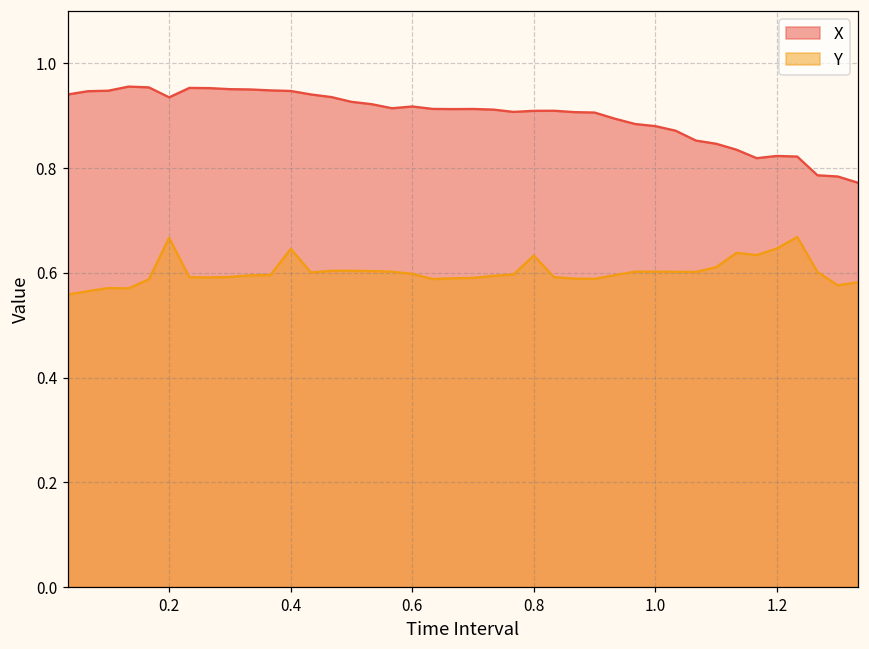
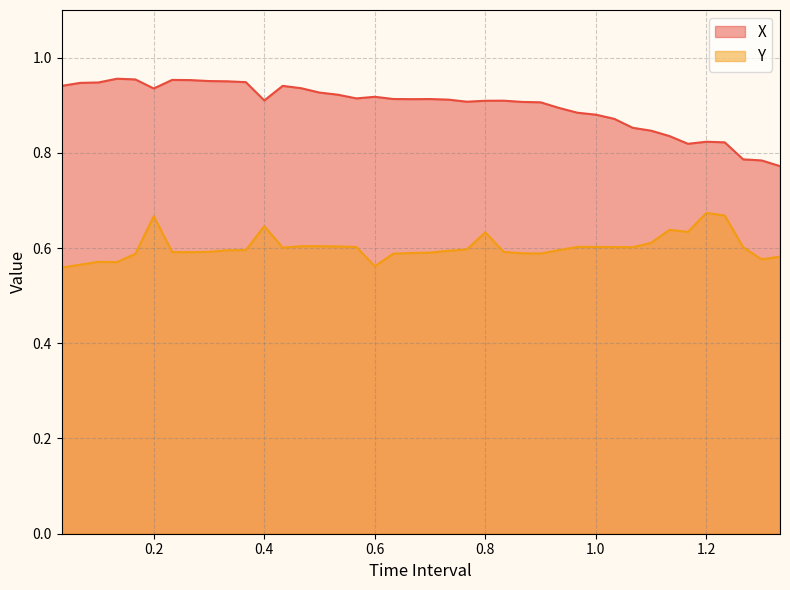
X, 0.4: 0.95 -> 0.91
Y, 0.6: 0.60 -> 0.56
Y, 1.2: 0.65 -> 0.67
